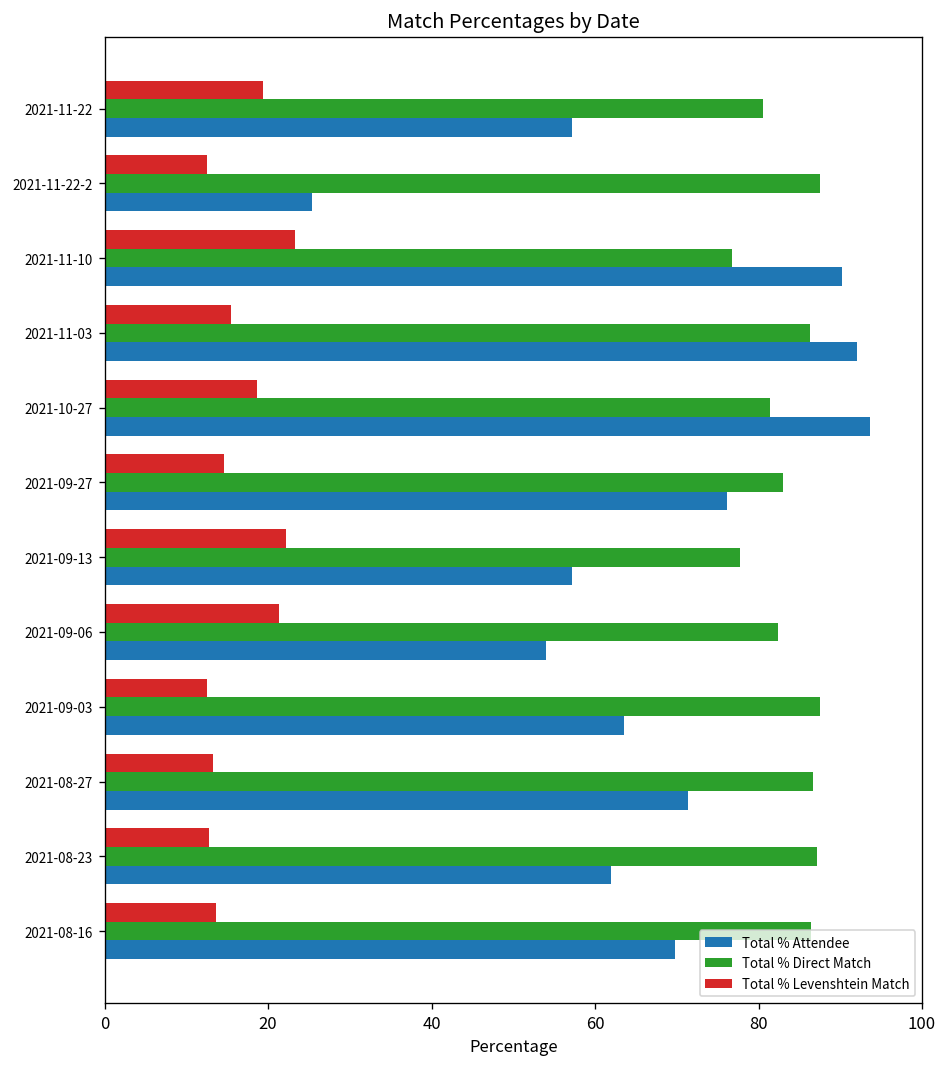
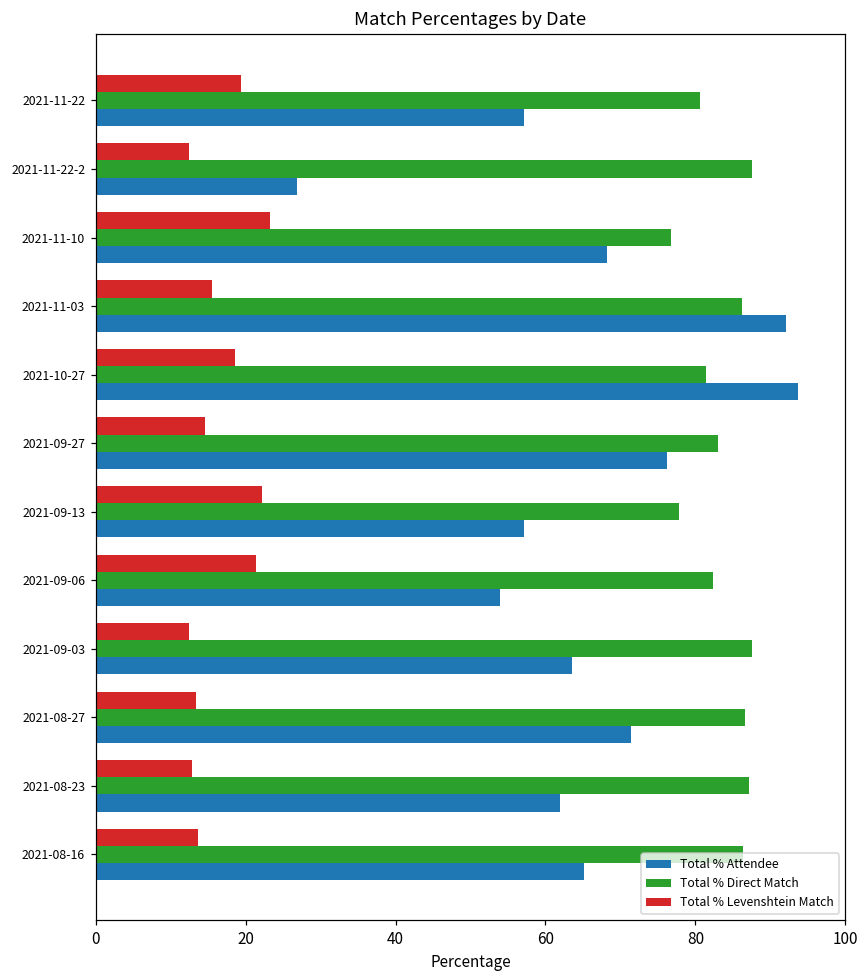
Total % Attendee, 2021-11-22-2: 25 -> 27
Total % Attendee, 2021-11-10: 90 -> 68
Total % Attendee, 2021-08-16: 70 -> 65
